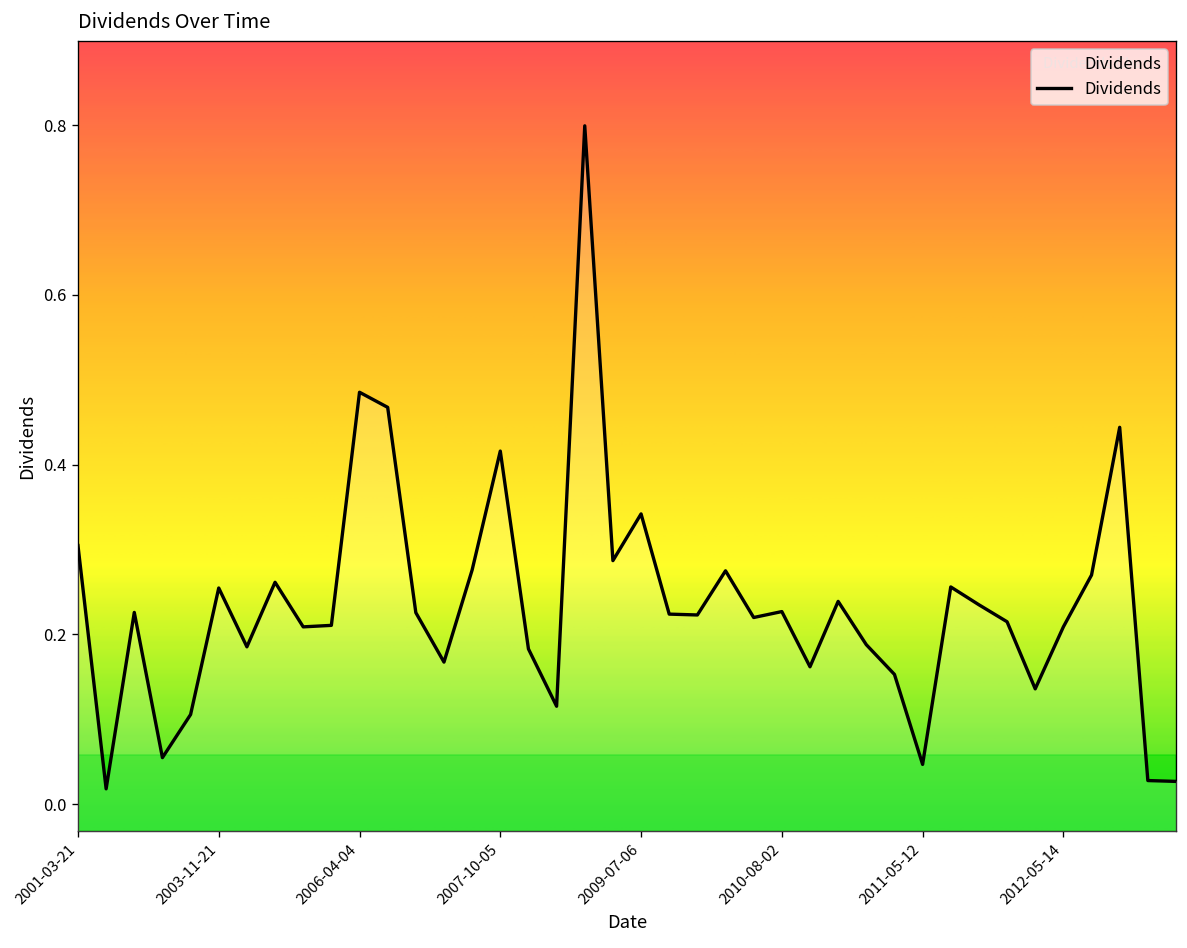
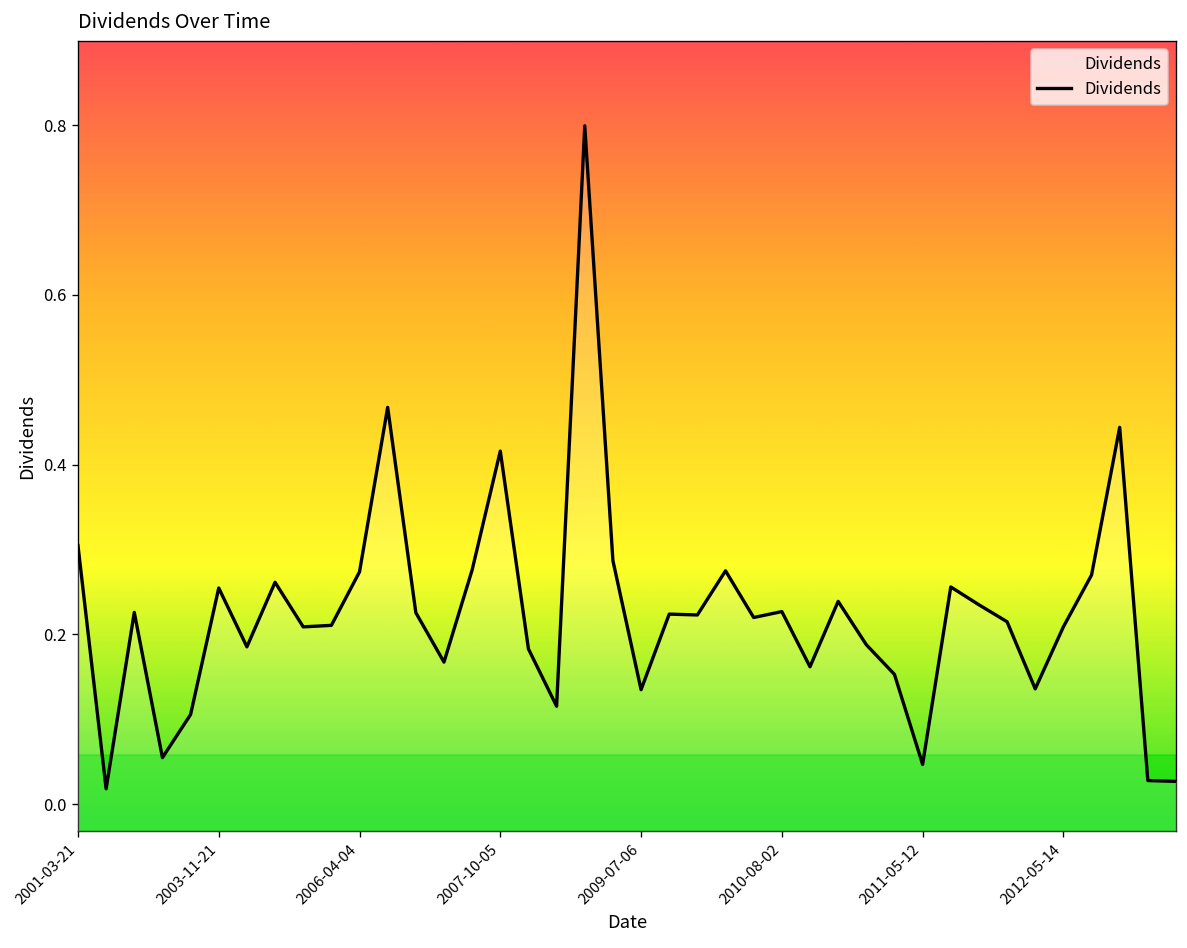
2006-04-04: 0.49 -> 0.27
2009-07-06: 0.34 -> 0.14
